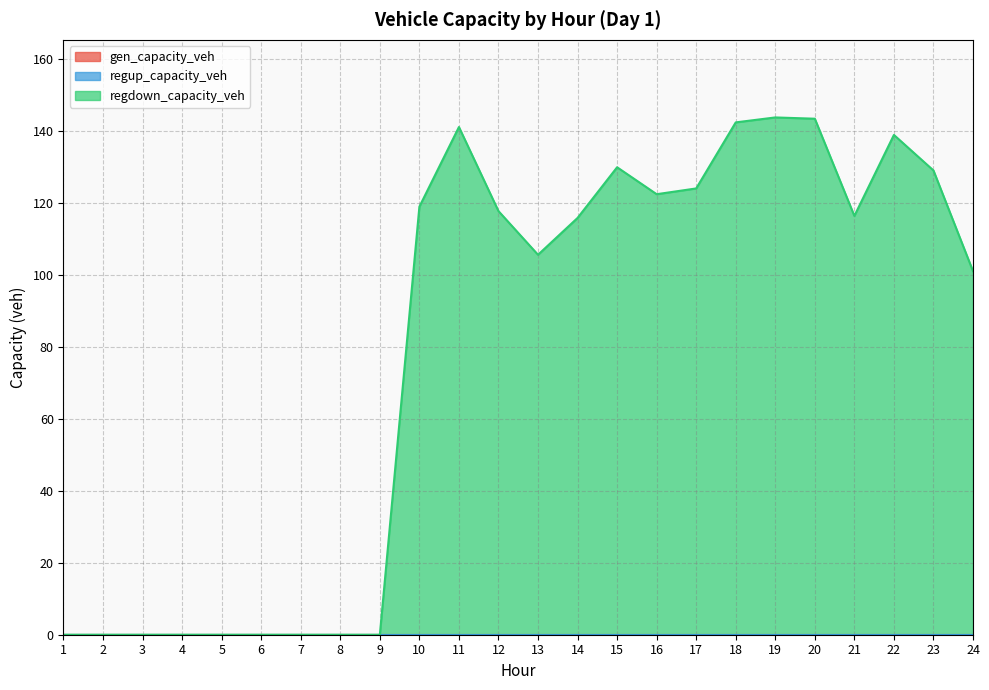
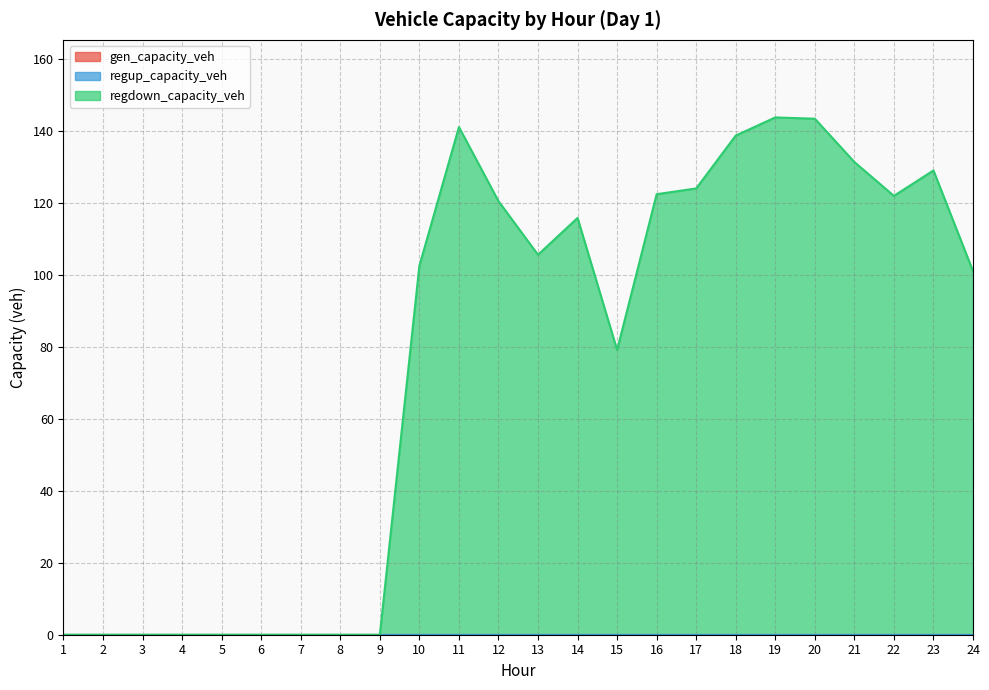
regdown_capacity_veh, 10: 119 -> 103
regdown_capacity_veh, 12: 118 -> 121
regdown_capacity_veh, 15: 130 -> 79
regdown_capacity_veh, 18: 143 -> 139
regdown_capacity_veh, 21: 116 -> 131
regdown_capacity_veh, 22: 139 -> 122
